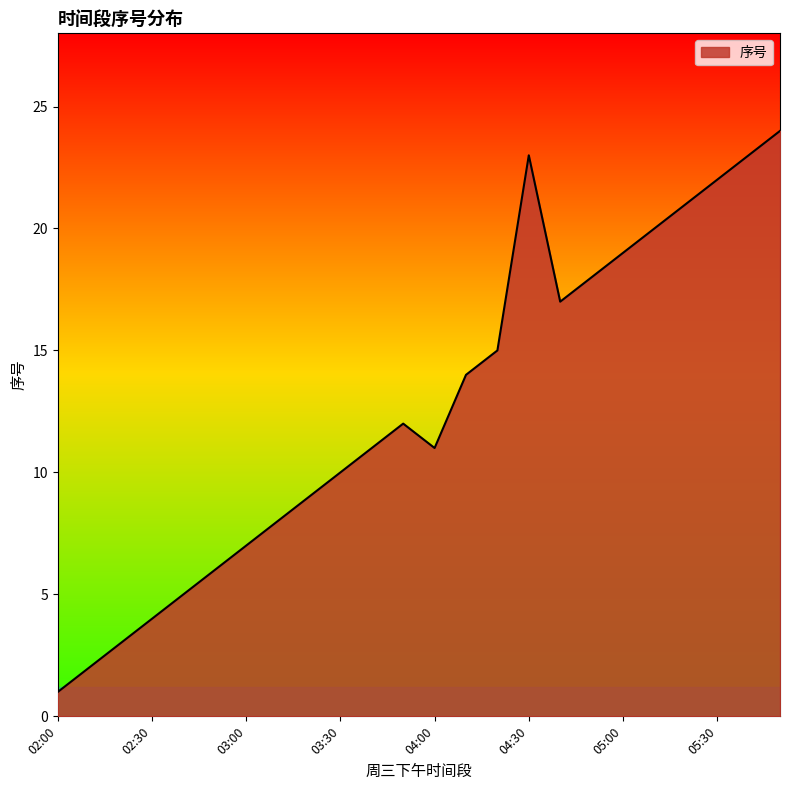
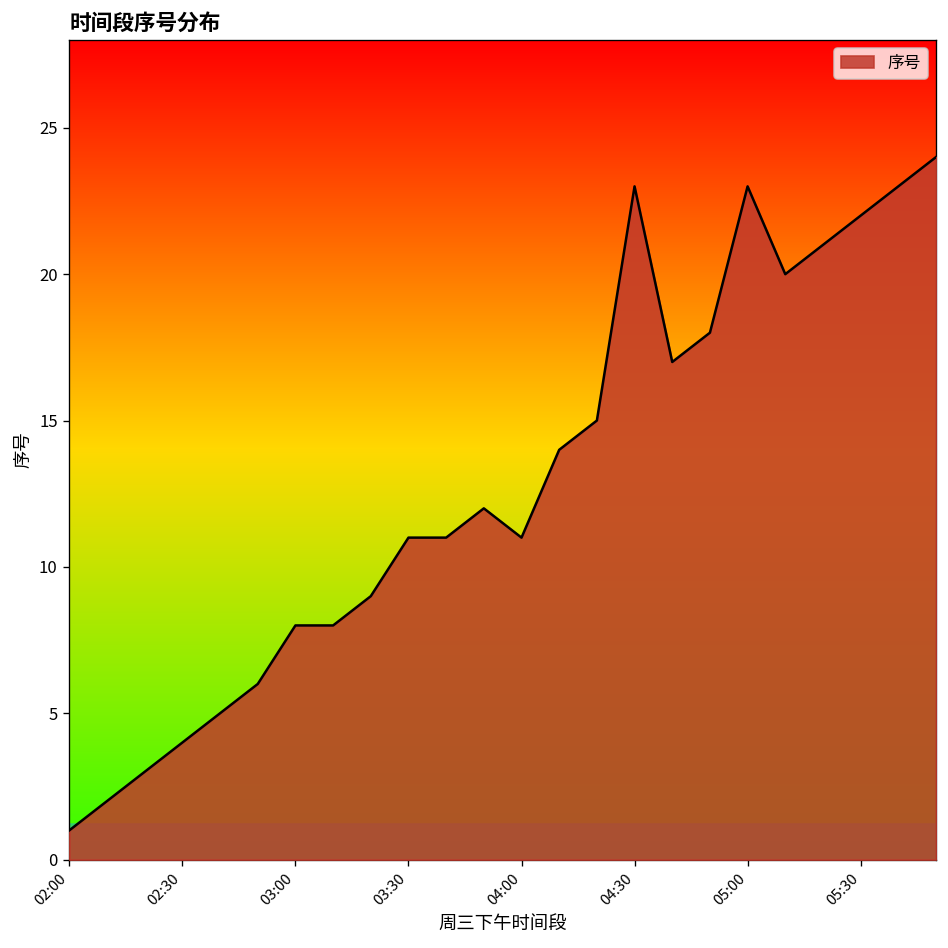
03:00: 7 -> 8
03:30: 10 -> 11
05:00: 19 -> 23
